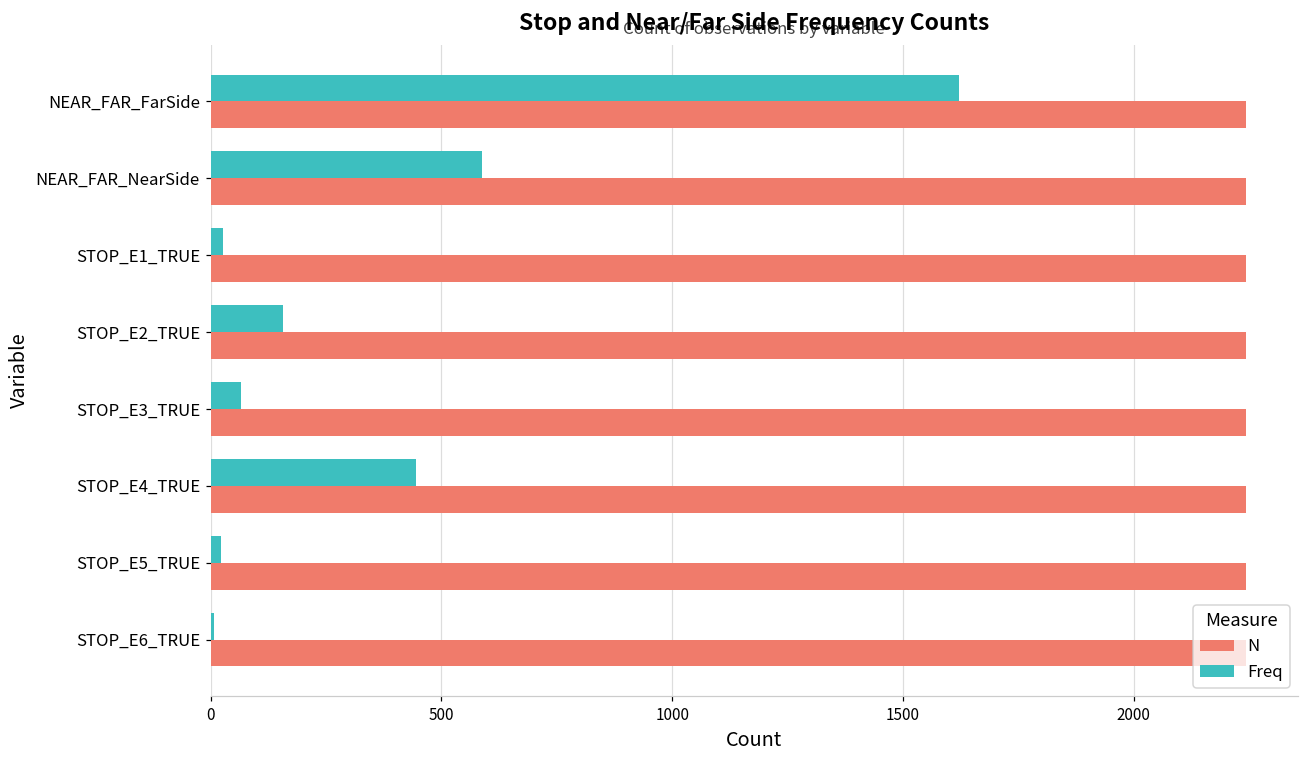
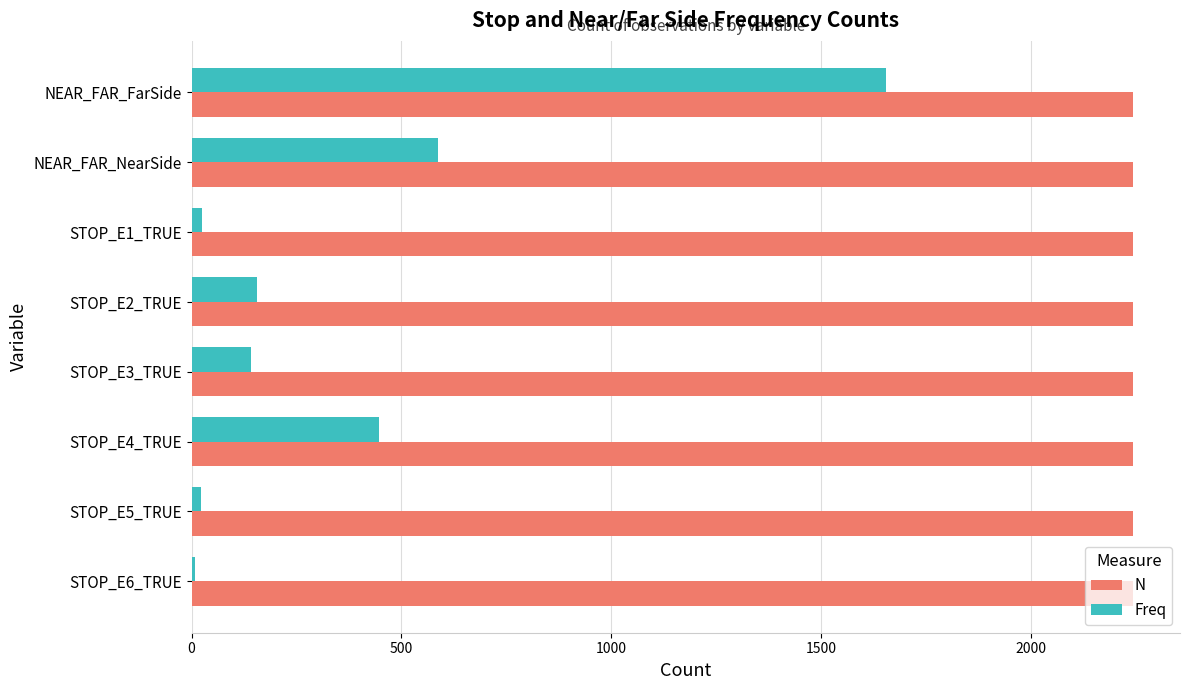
Freq, NEAR_FAR_FarSide: 1620 -> 1660
Freq, STOP_E3_TRUE: 70 -> 140
